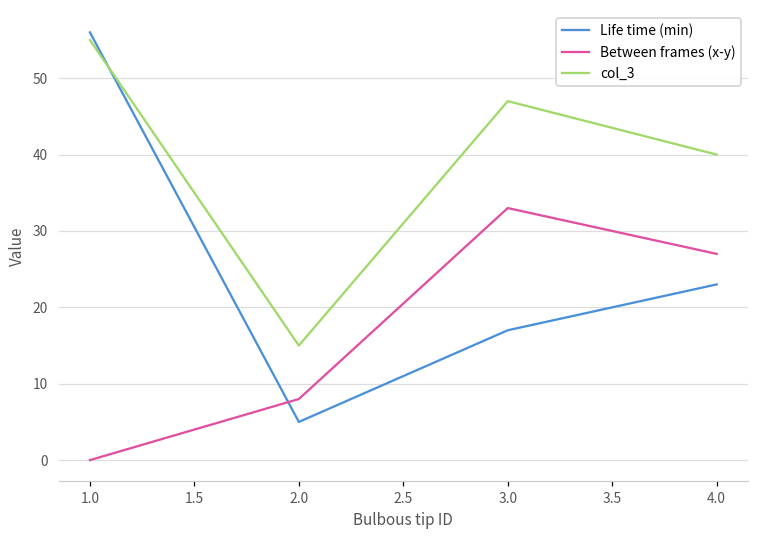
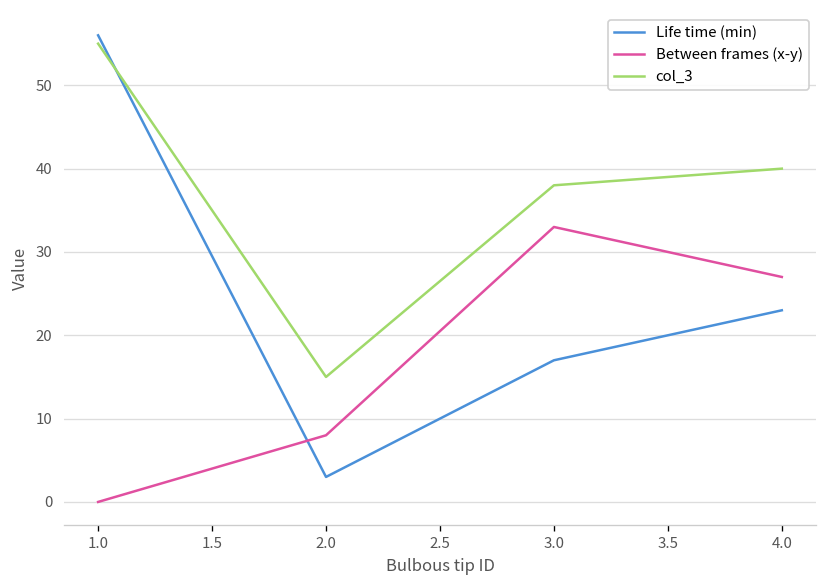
Life time (min), 2.0: 5 -> 3
col_3, 3.0: 47 -> 38
